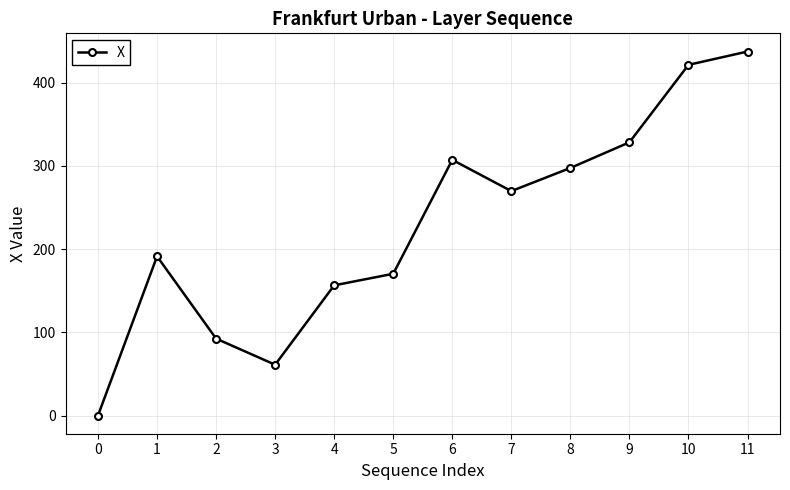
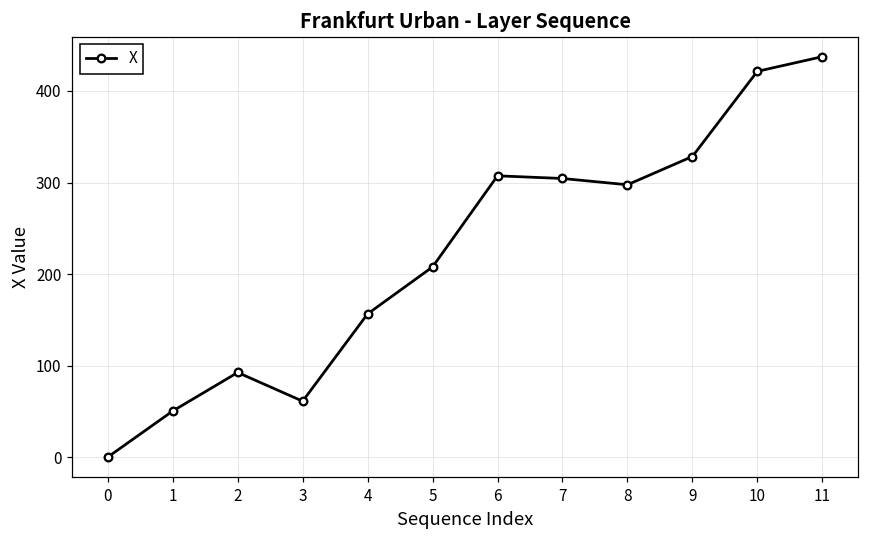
1: 190 -> 50
5: 170 -> 210
7: 270 -> 300
